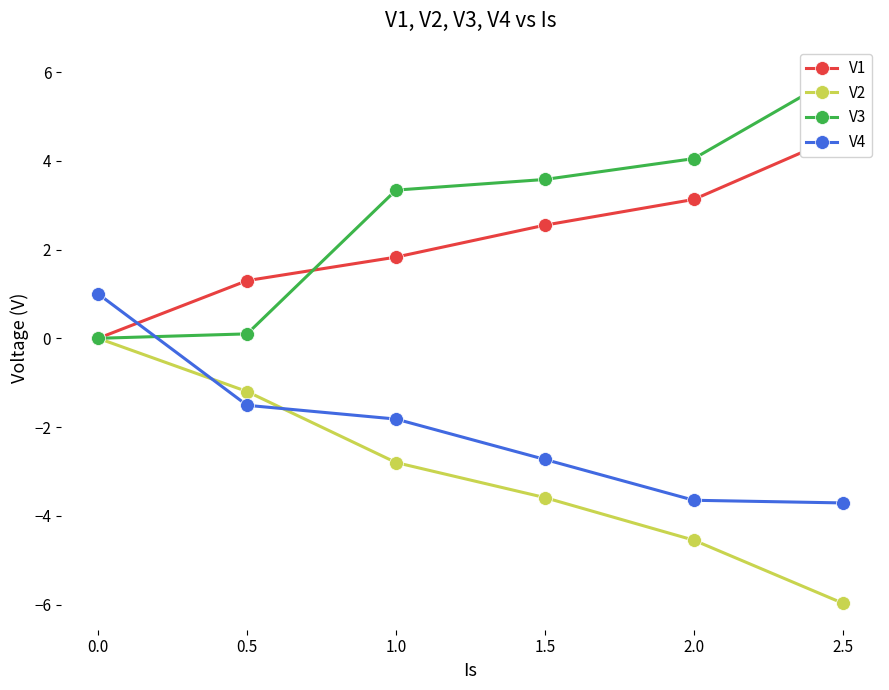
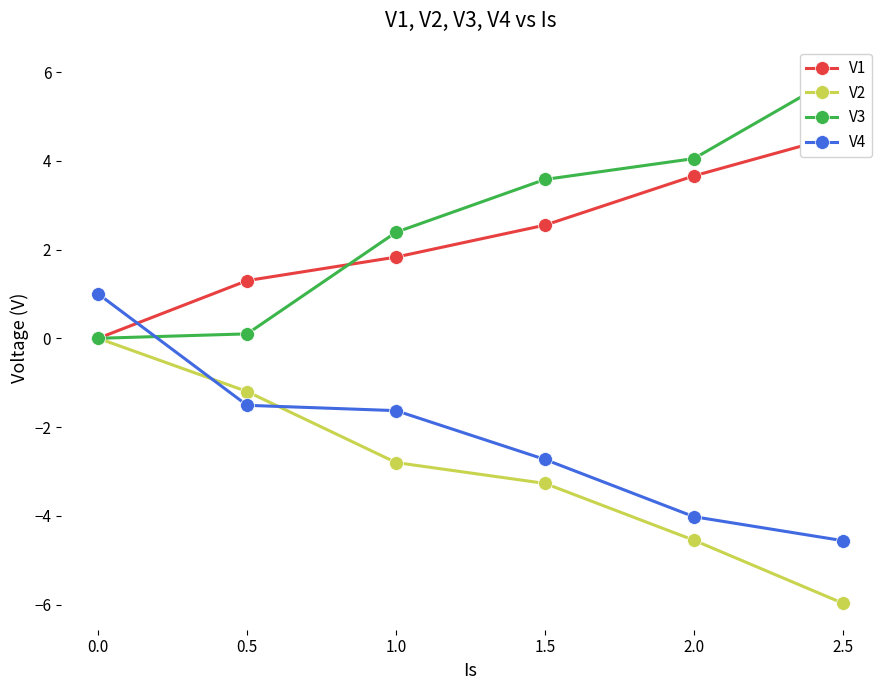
V3, 1.0: 3.3 -> 2.4
V4, 1.0: -1.8 -> -1.6
V2, 1.5: -3.6 -> -3.3
V1, 2.0: 3.1 -> 3.7
V4, 2.0: -3.7 -> -4.0
V4, 2.5: -3.7 -> -4.6
